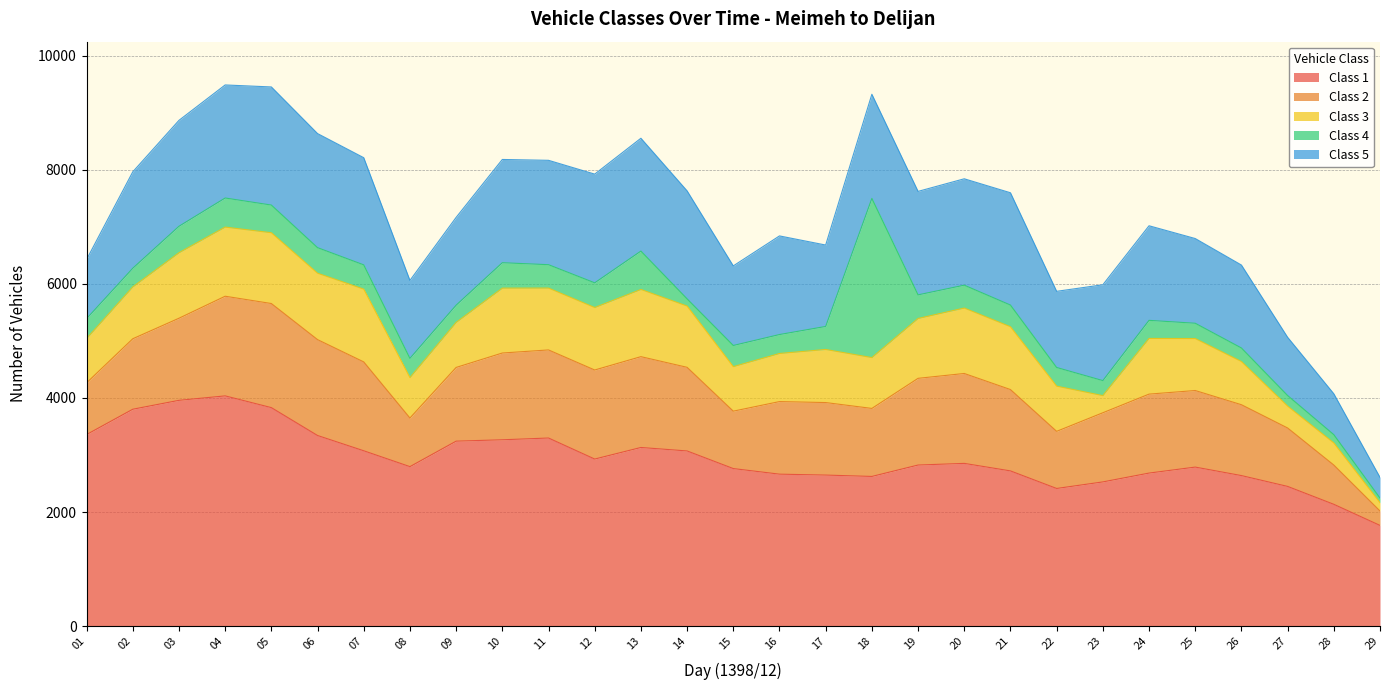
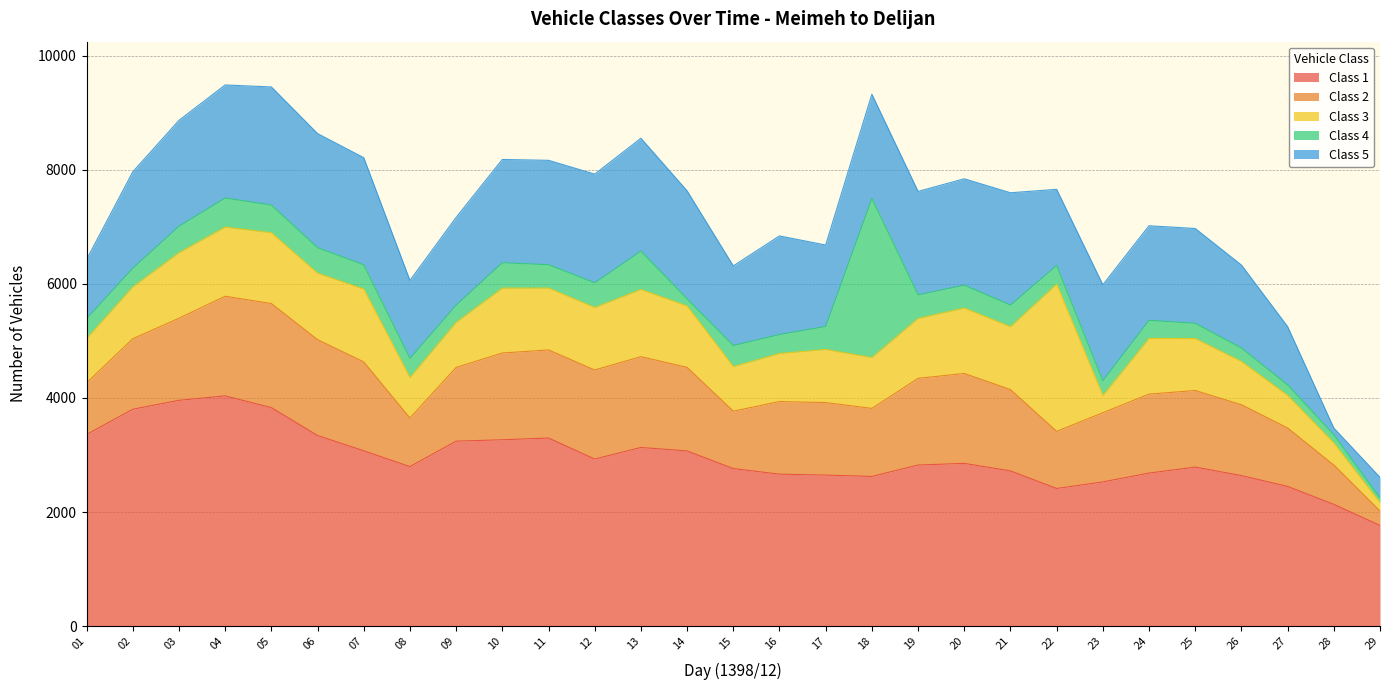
Class 3, 22: 800 -> 2600
Class 5, 25: 1500 -> 1700
Class 3, 27: 400 -> 600
Class 5, 28: 700 -> 100
